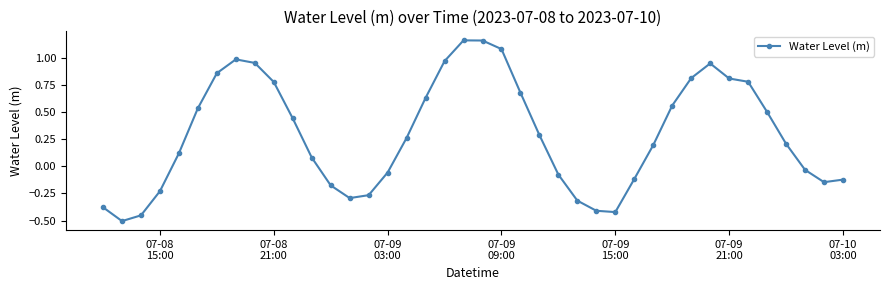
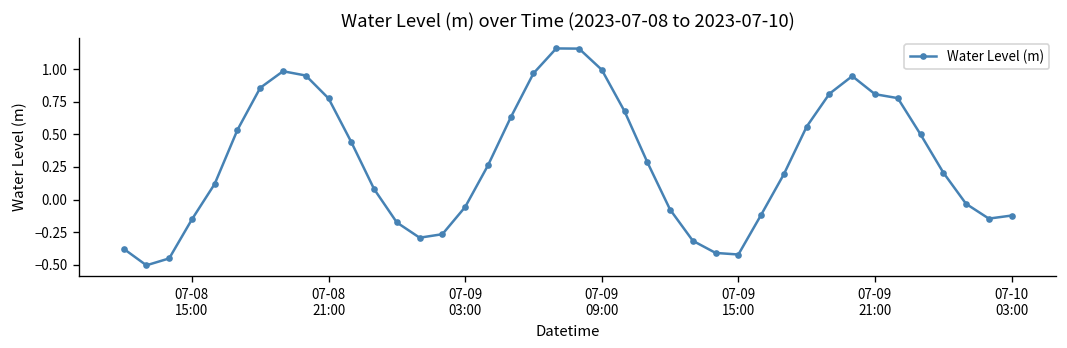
07-08 15:00: -0.23 -> -0.15
07-09 09:00: 1.08 -> 1.00
